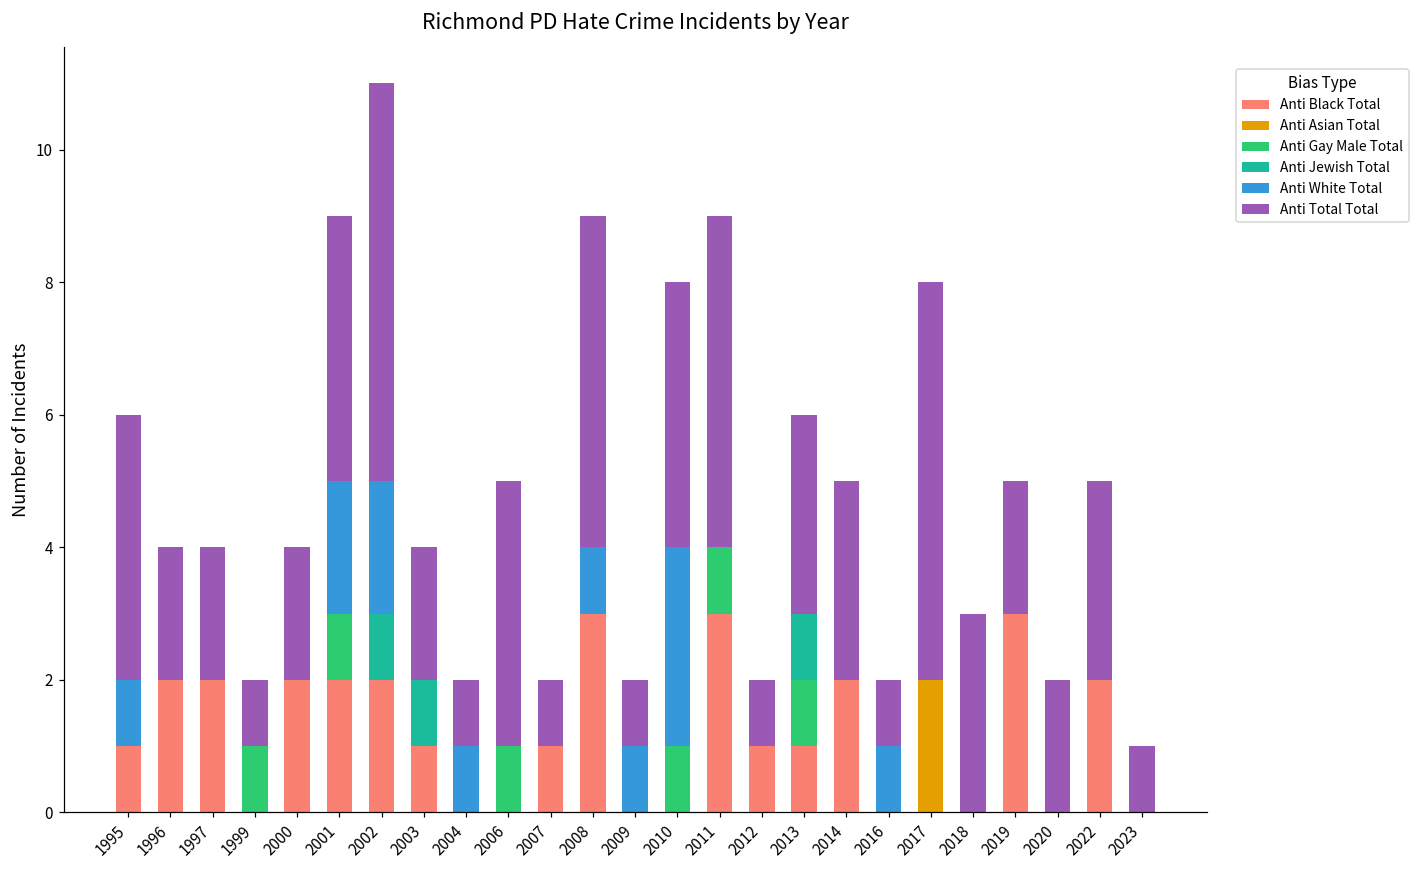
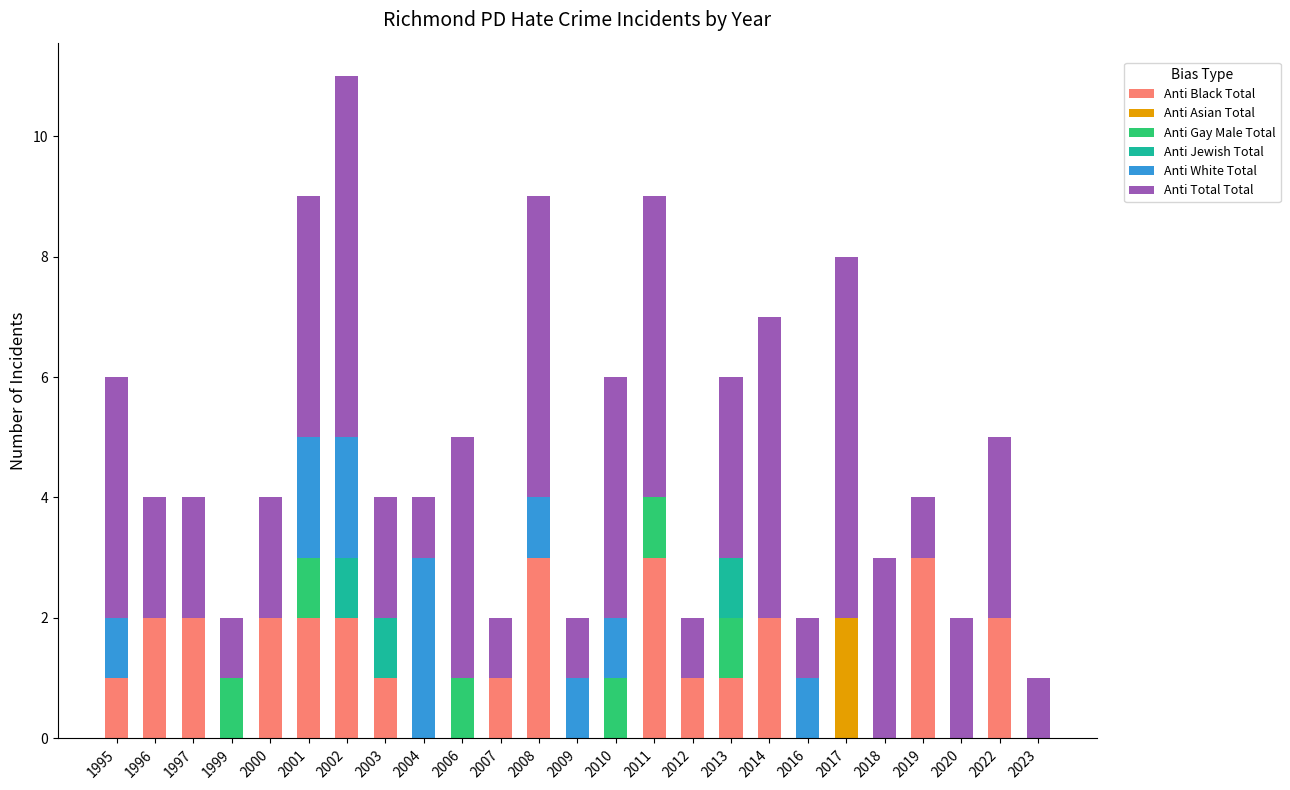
Anti White Total, 2004: 1 -> 3
Anti White Total, 2010: 3 -> 1
Anti Total Total, 2014: 3 -> 5
Anti Total Total, 2019: 2 -> 1
